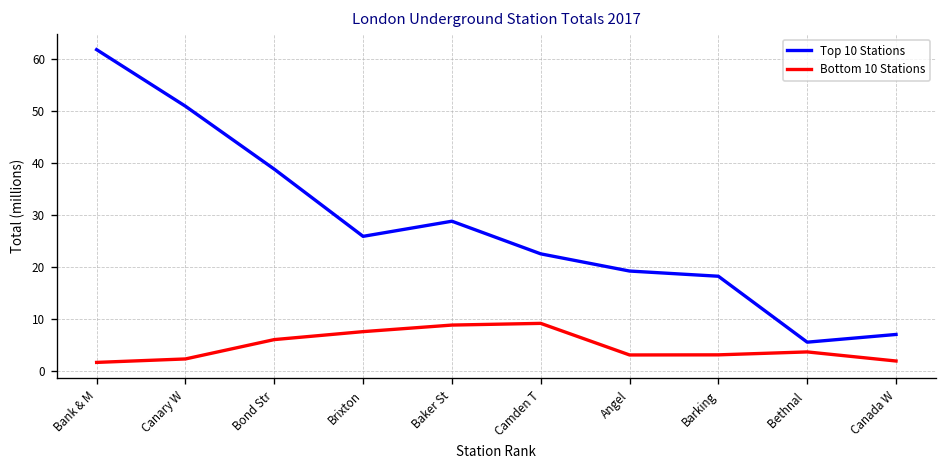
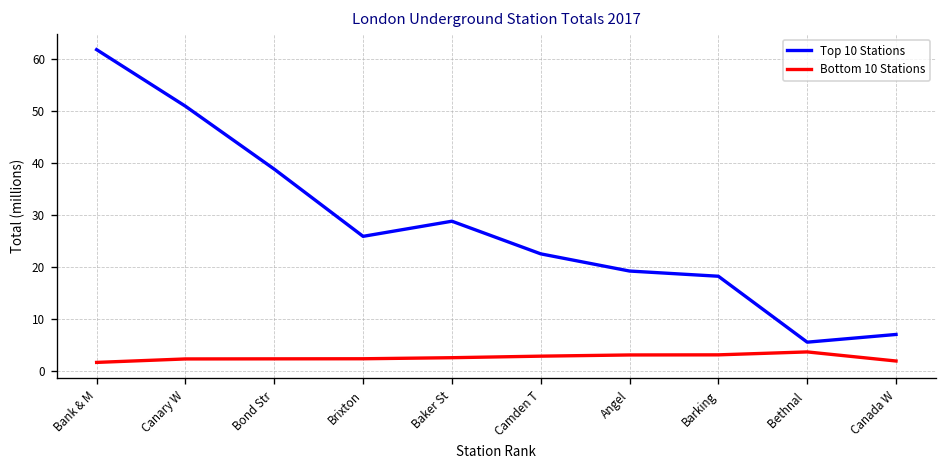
Bottom 10 Stations, Bond Str: 6 -> 2
Bottom 10 Stations, Brixton: 8 -> 2
Bottom 10 Stations, Baker St: 9 -> 3
Bottom 10 Stations, Camden T: 9 -> 3
